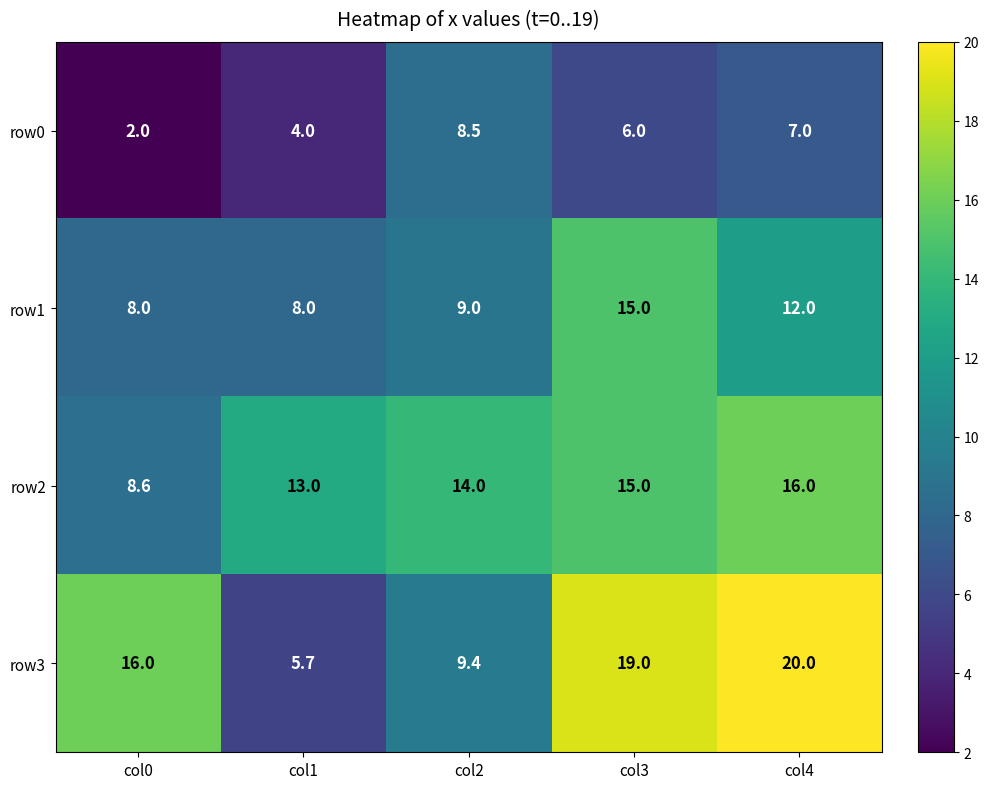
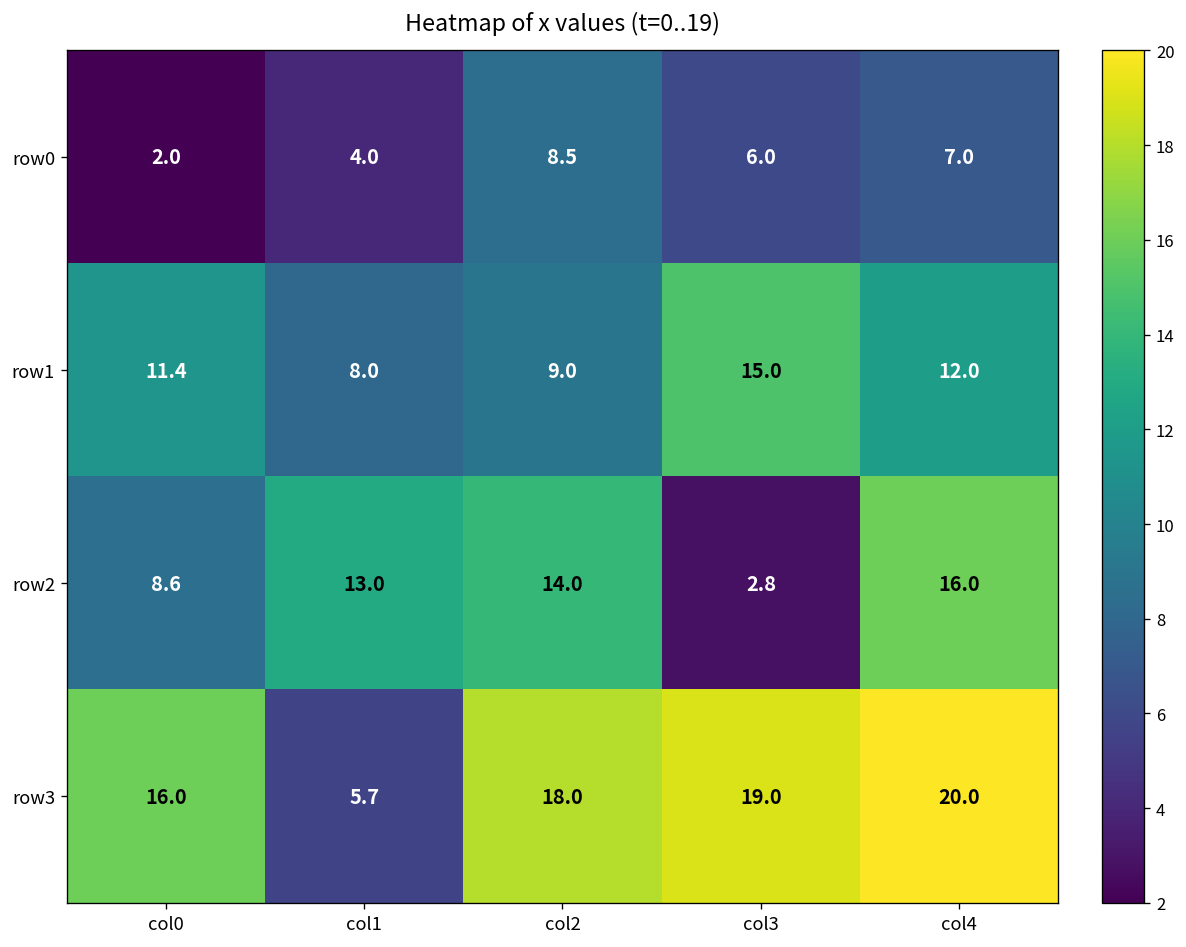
row1, col0: 8.0 -> 11.4
row2, col3: 15.0 -> 2.8
row3, col2: 9.4 -> 18.0
